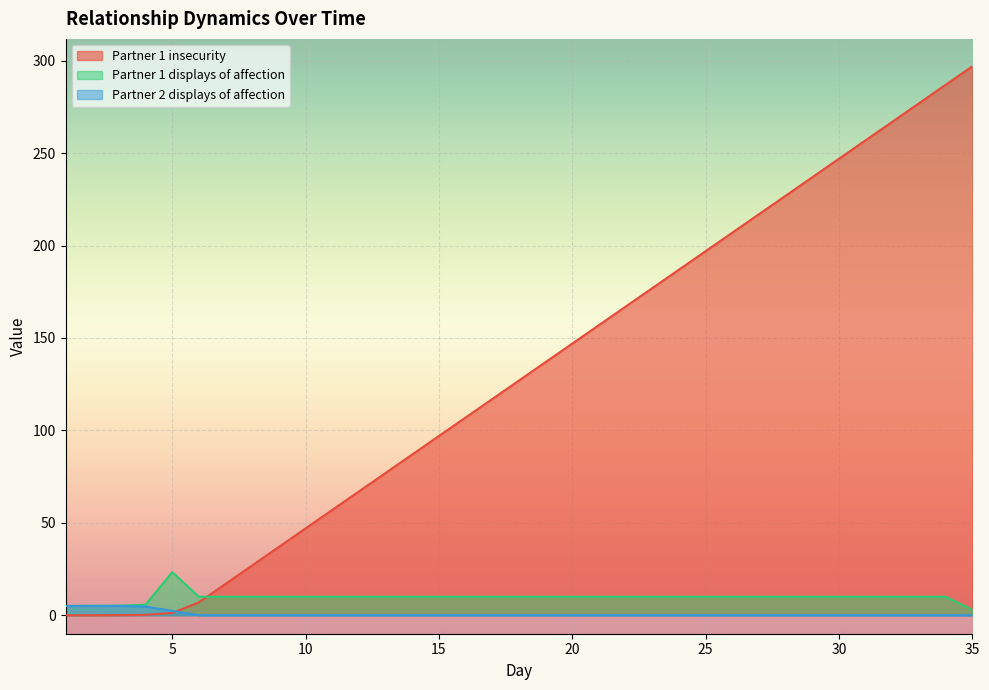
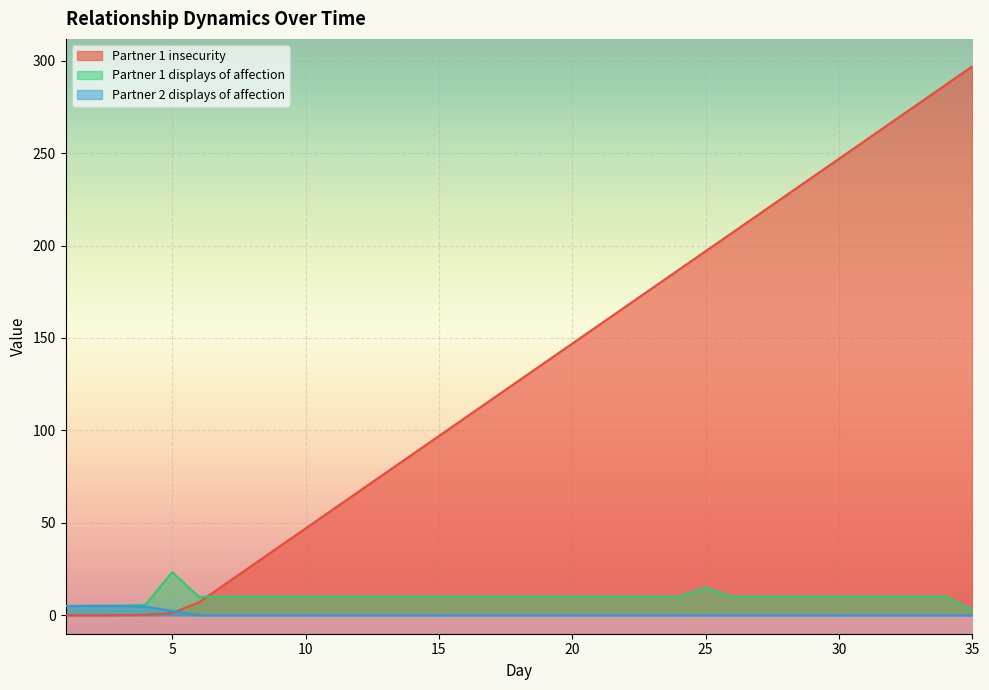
Partner 1 displays of affection, 25: 10 -> 15
